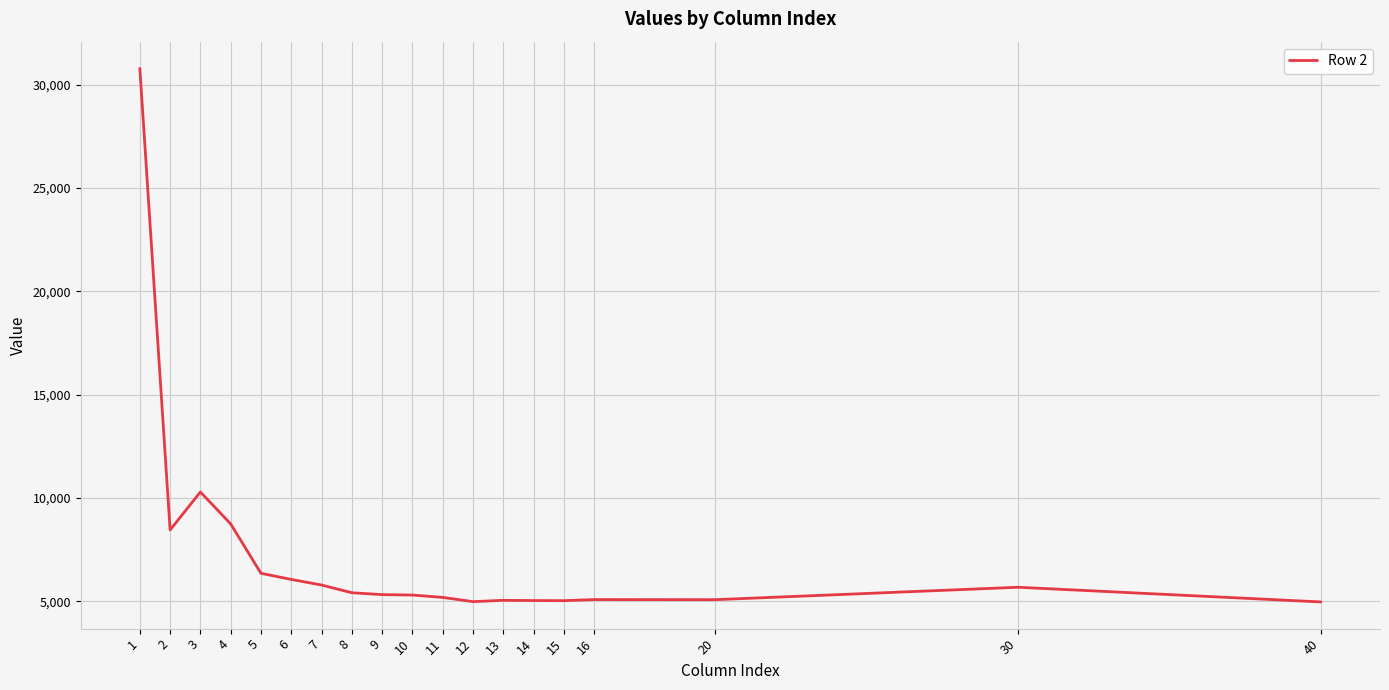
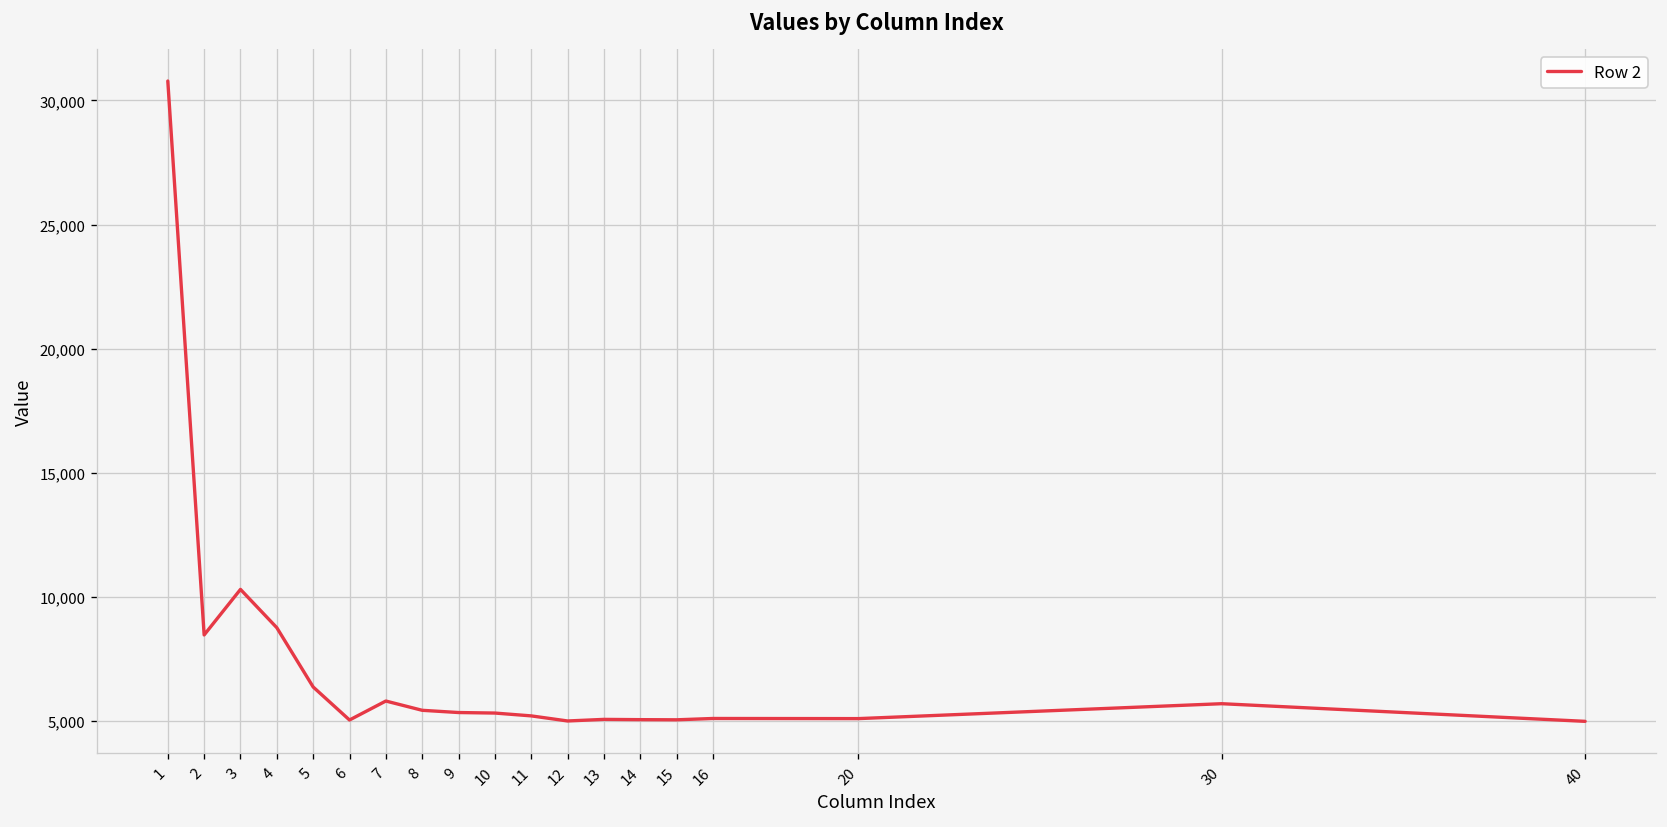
6: 6,100 -> 5,000
